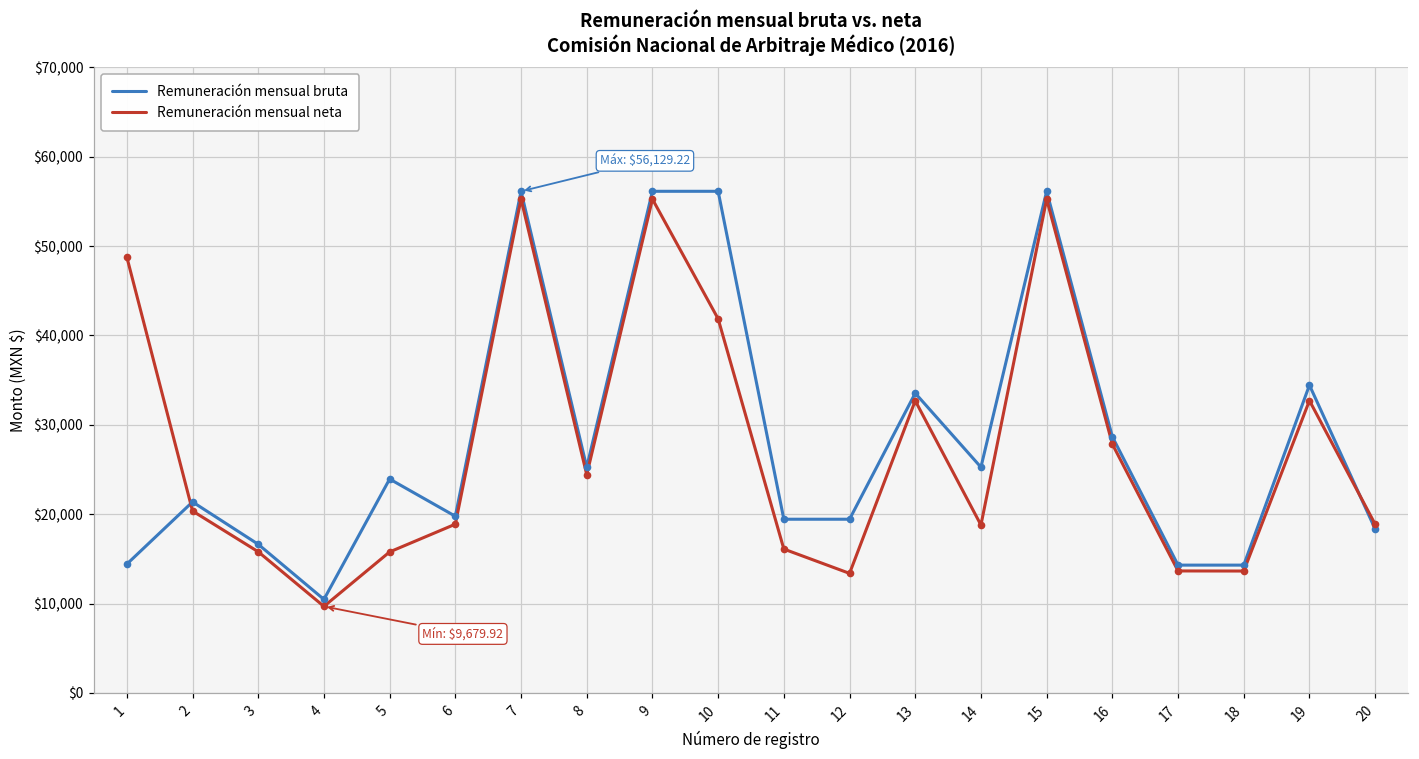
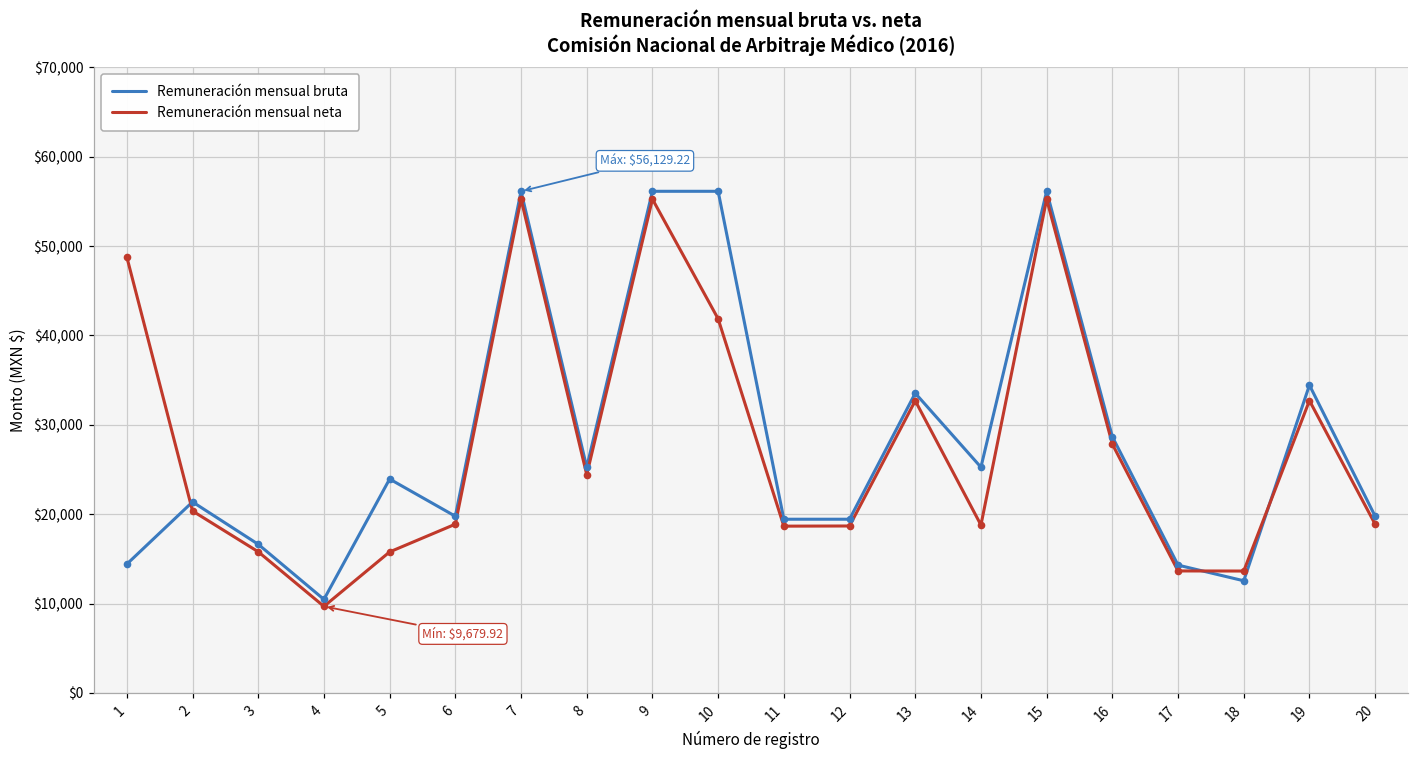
Remuneración mensual neta, 11: $16,000 -> $19,000
Remuneración mensual neta, 12: $13,000 -> $19,000
Remuneración mensual bruta, 18: $14,000 -> $13,000
Remuneración mensual bruta, 20: $18,000 -> $20,000
